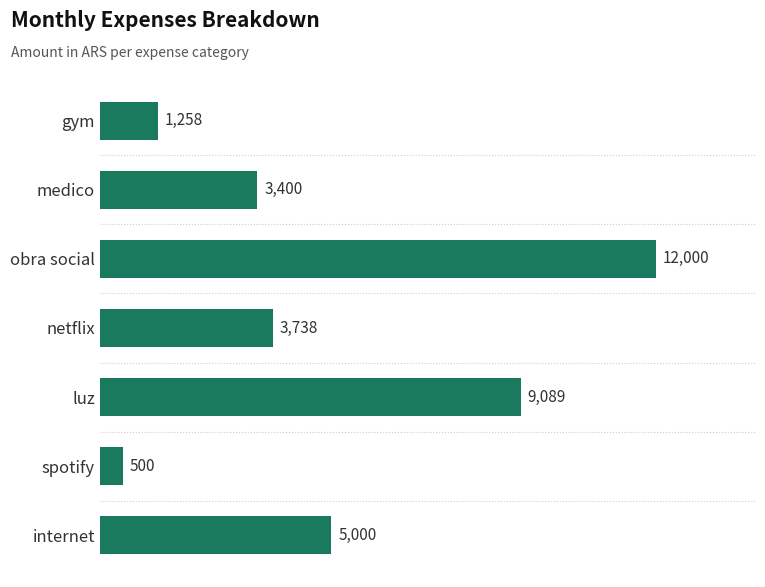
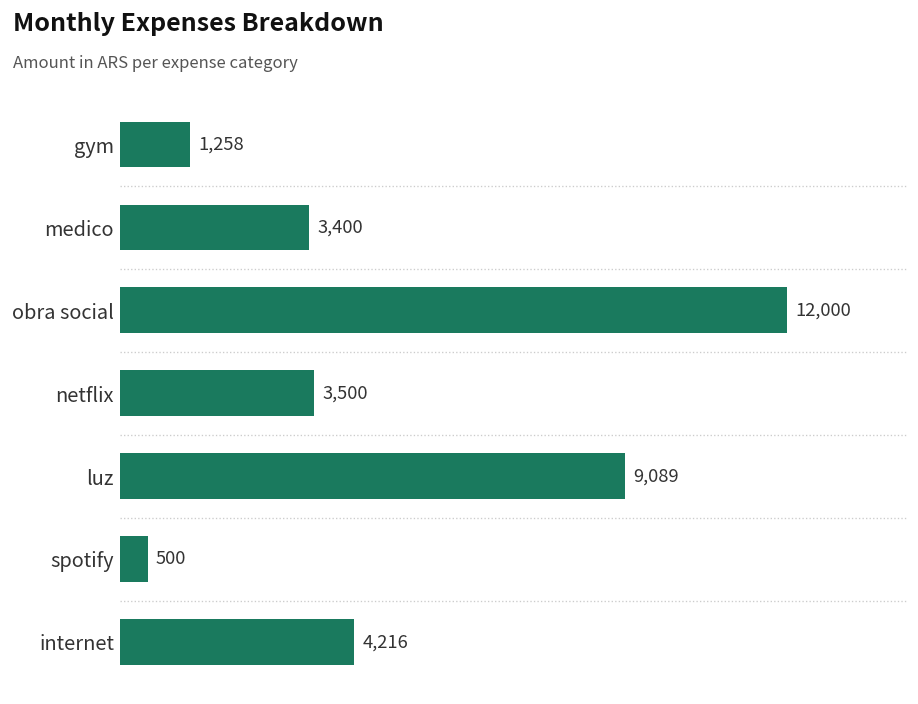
netflix: 3,738 -> 3,500
internet: 5,000 -> 4,216
